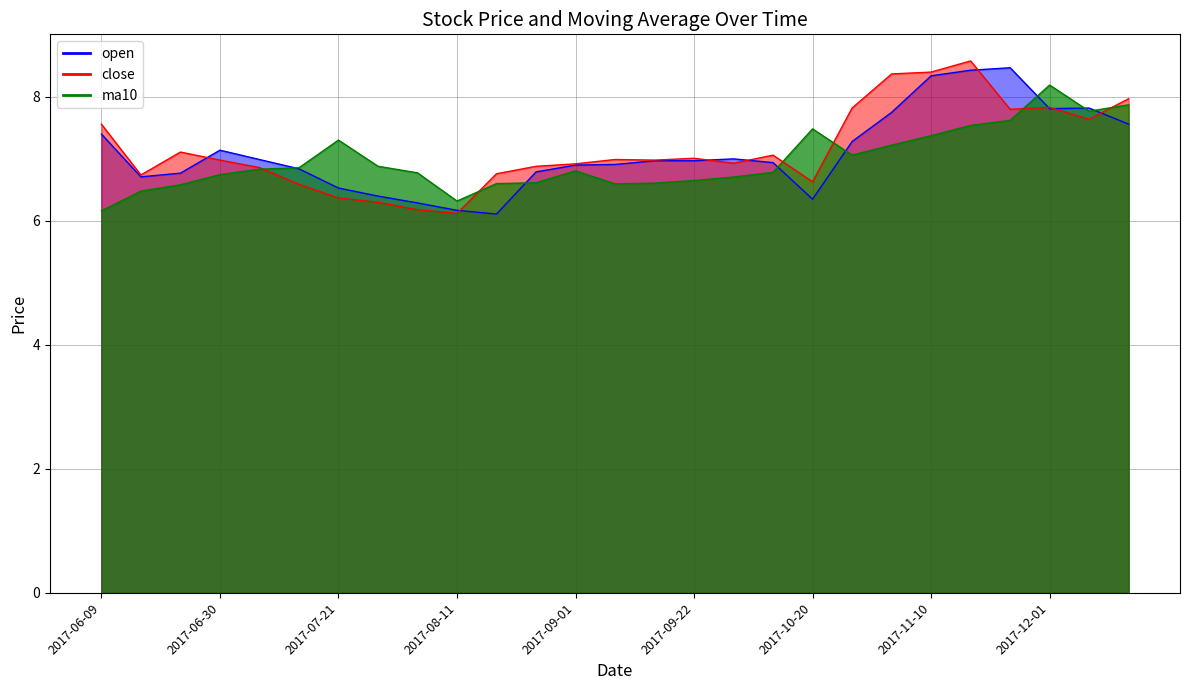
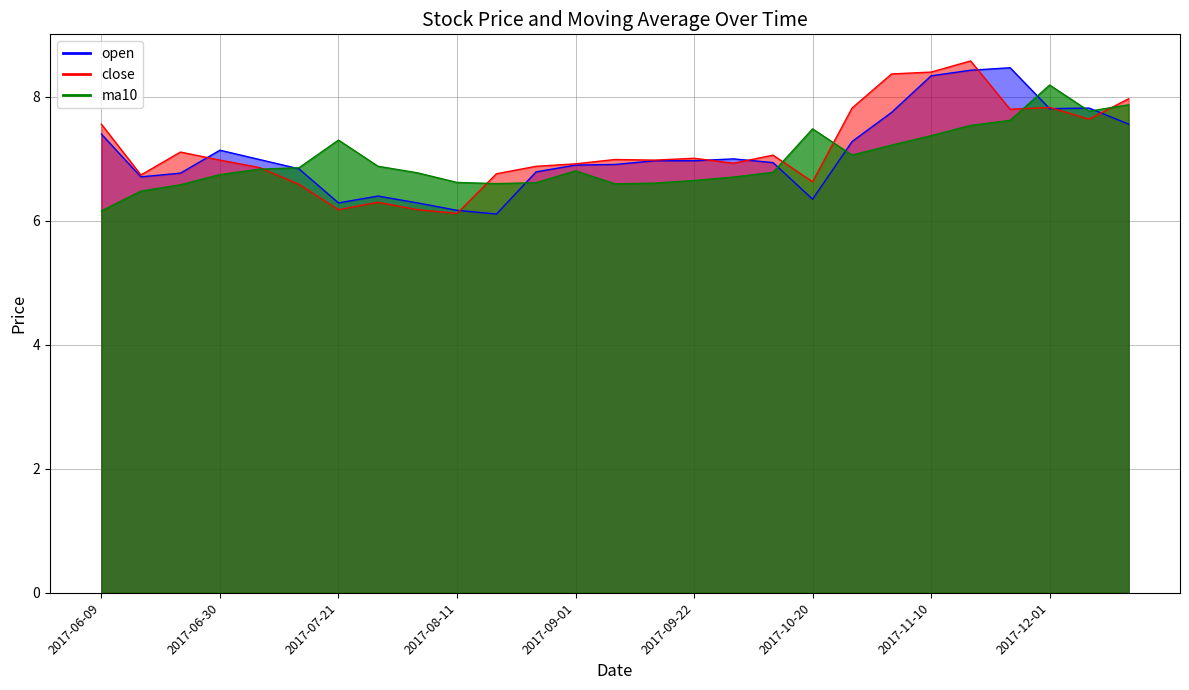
open, 2017-07-21: 6.5 -> 6.3
close, 2017-07-21: 6.4 -> 6.2
ma10, 2017-08-11: 6.3 -> 6.6
